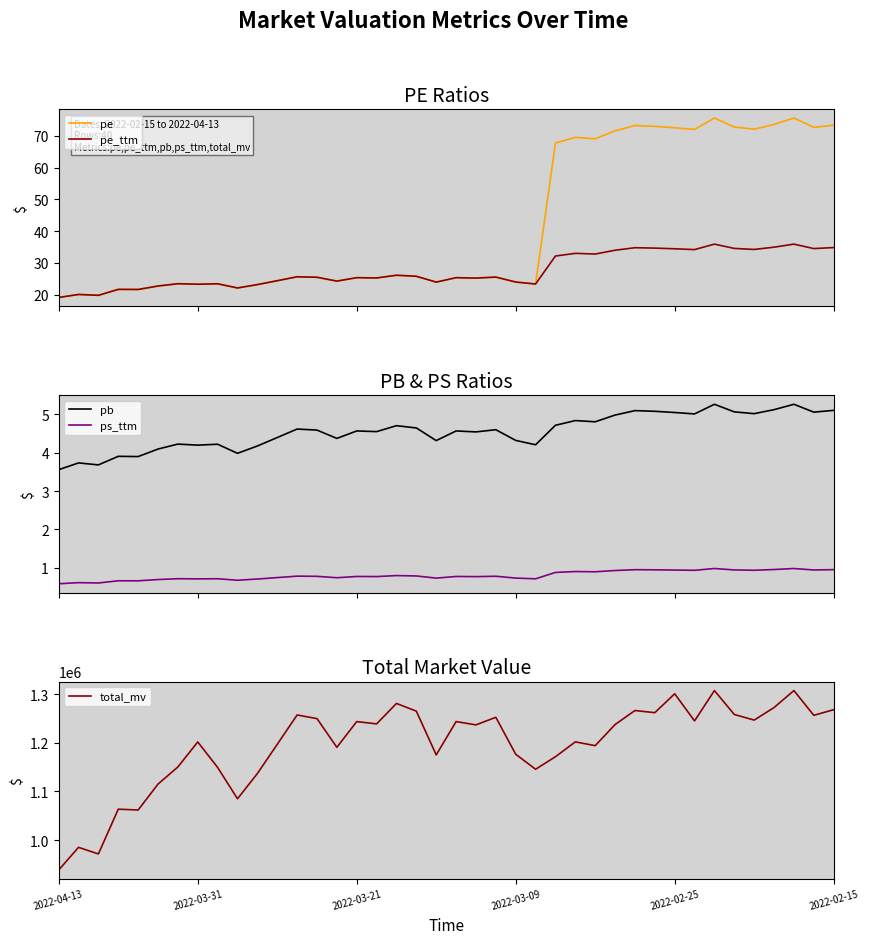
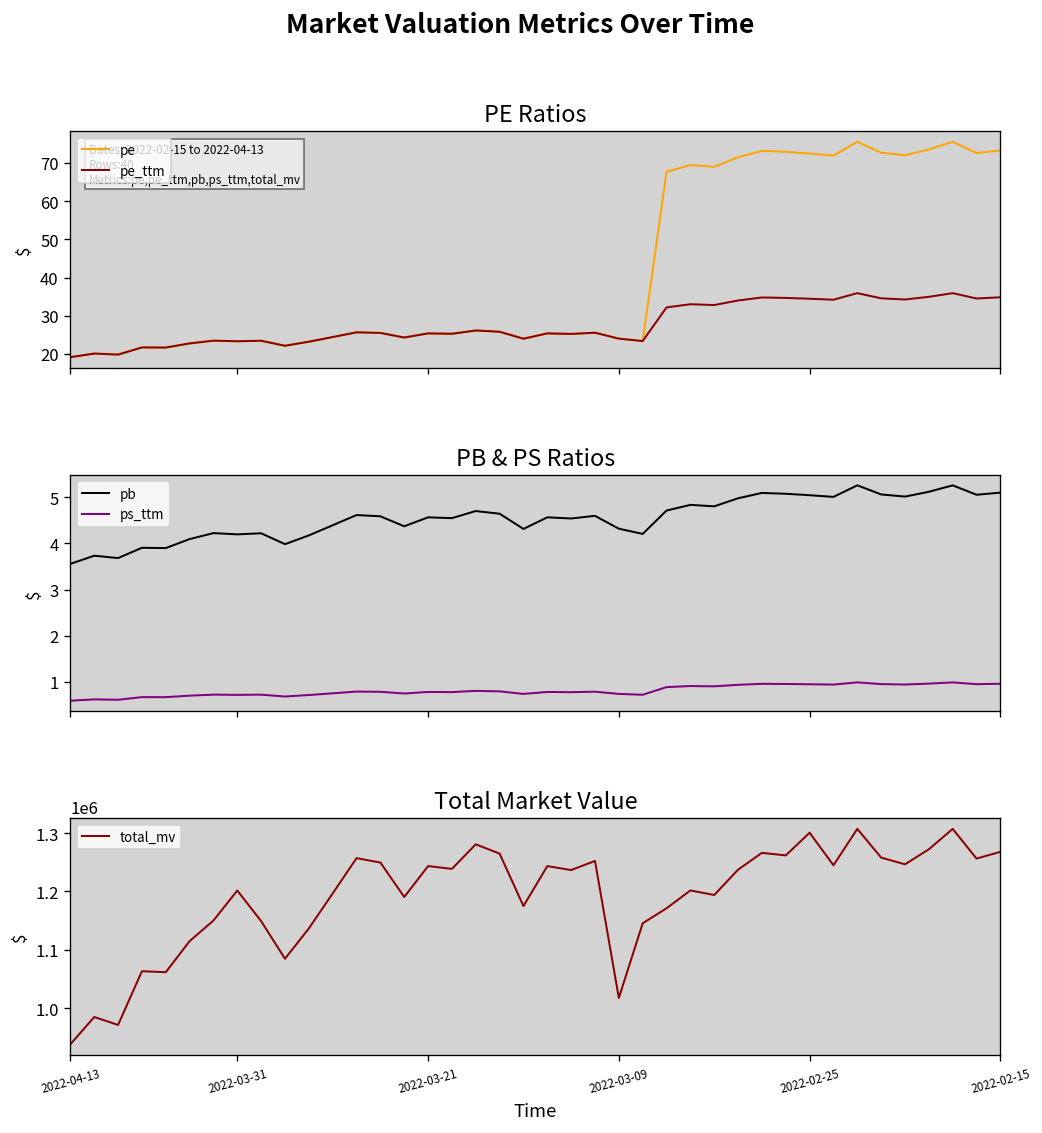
Total Market Value, 2022-03-09: 1180000 -> 1020000
